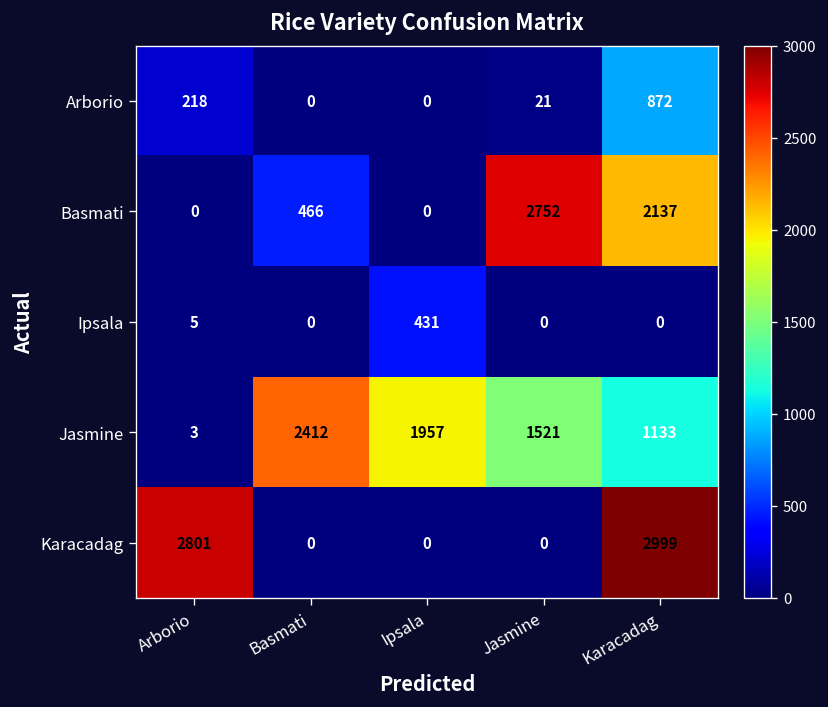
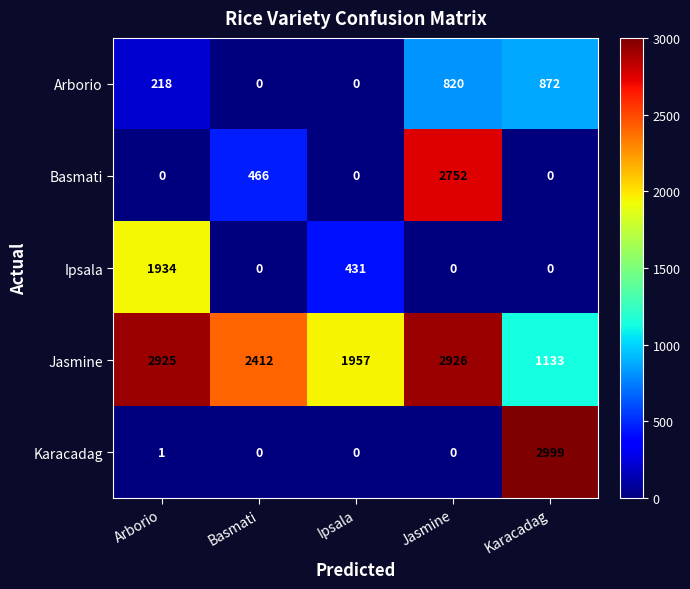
Arborio, Jasmine: 21 -> 820
Basmati, Karacadag: 2137 -> 0
Ipsala, Arborio: 5 -> 1934
Jasmine, Arborio: 3 -> 2925
Jasmine, Jasmine: 1521 -> 2926
Karacadag, Arborio: 2801 -> 1
